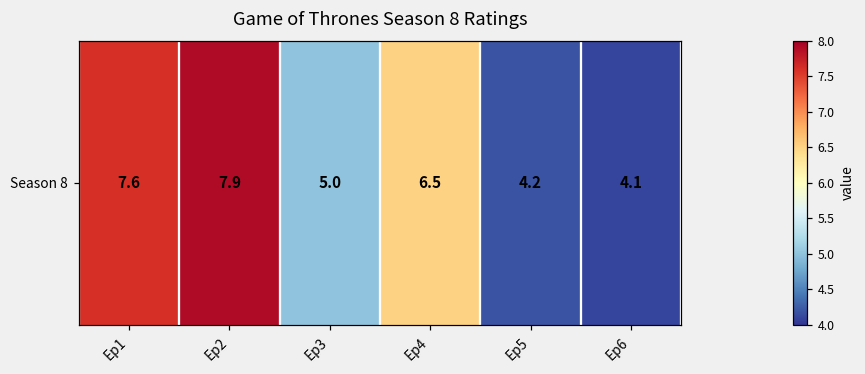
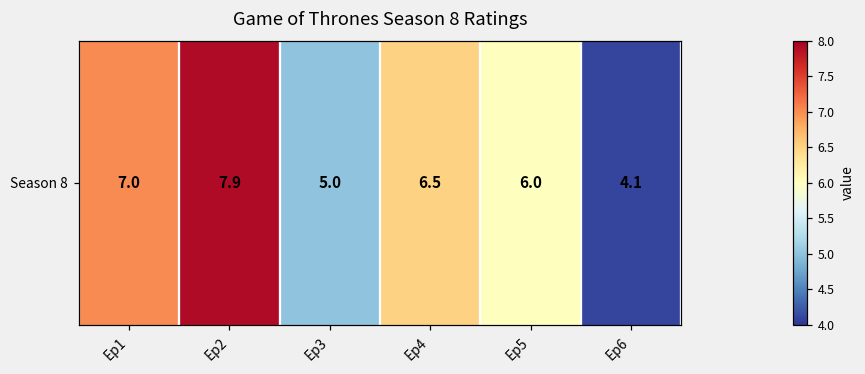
Season 8, Ep1: 7.6 -> 7.0
Season 8, Ep5: 4.2 -> 6.0
